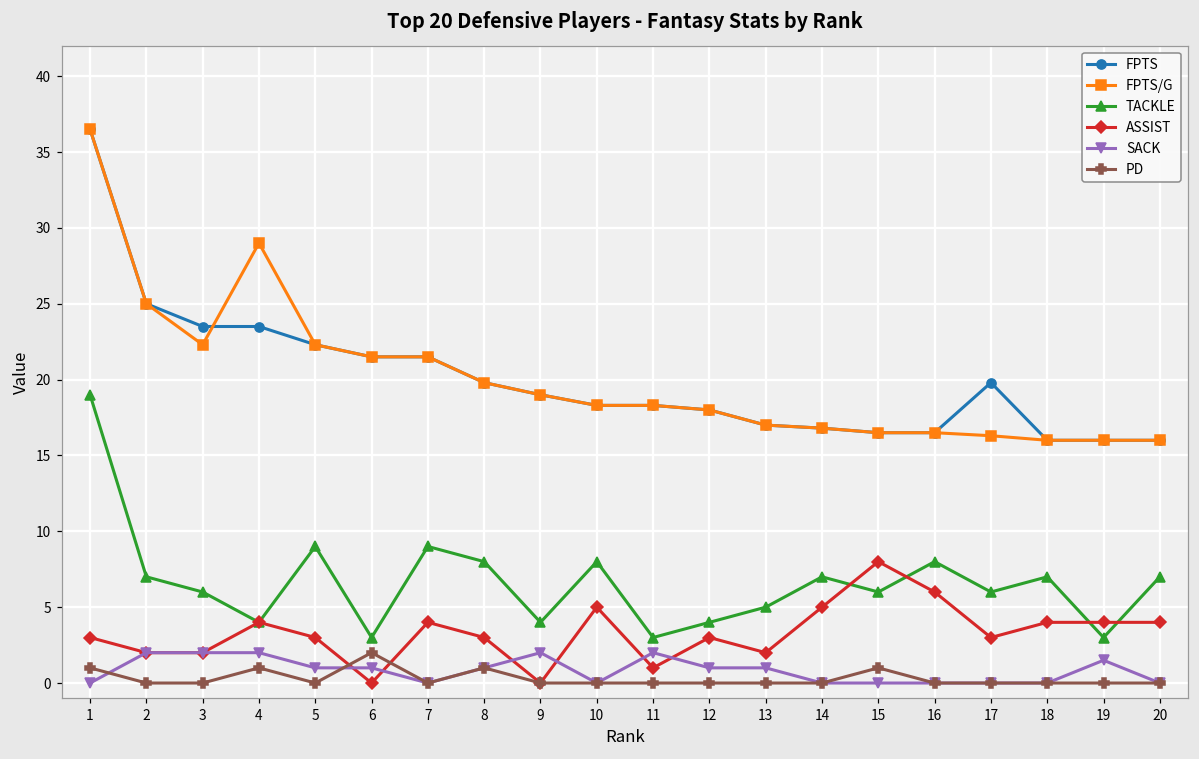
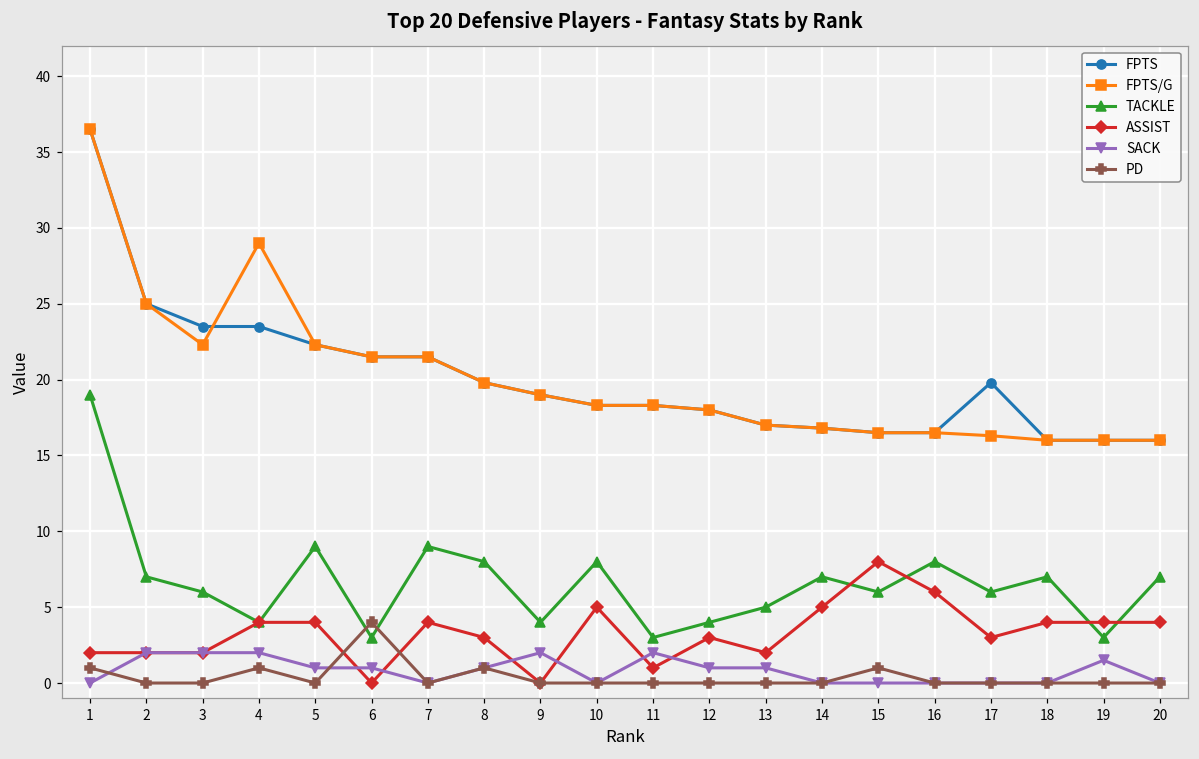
ASSIST, 1: 3 -> 2
ASSIST, 5: 3 -> 4
PD, 6: 2 -> 4
